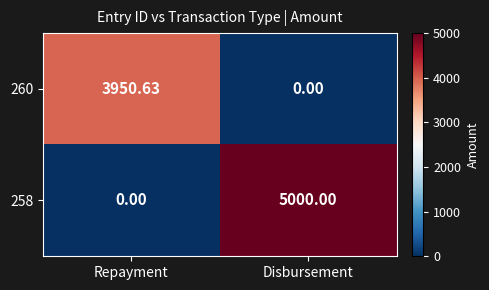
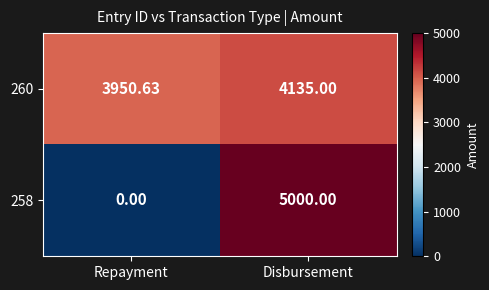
260, Disbursement: 0.00 -> 4135.00
